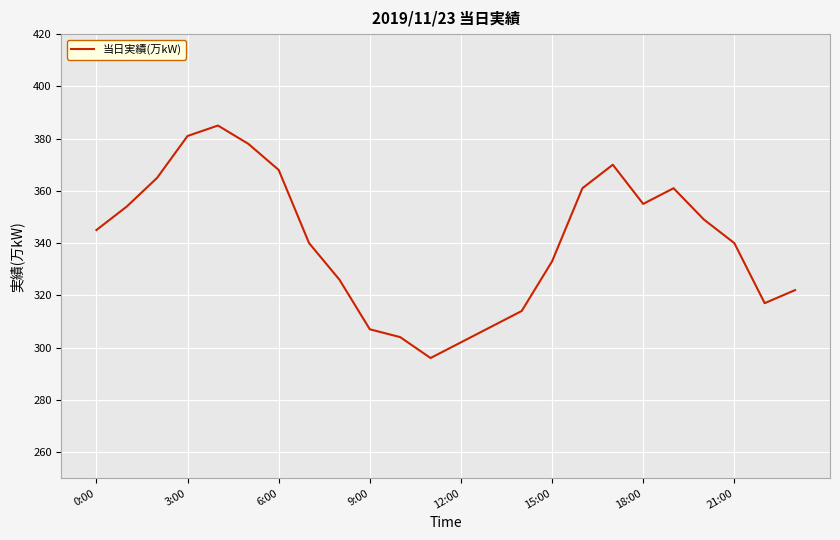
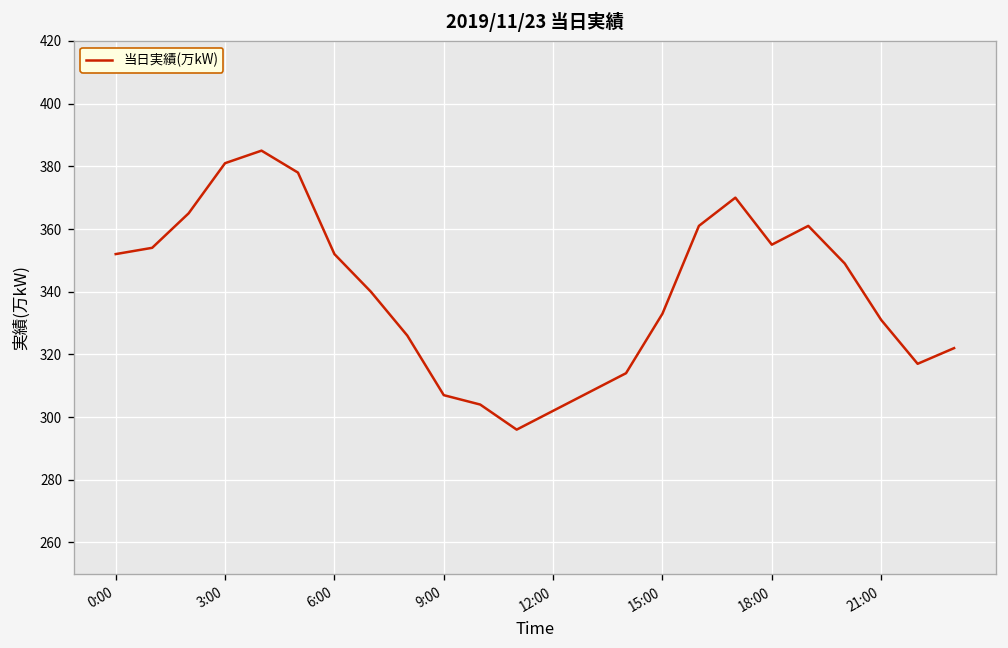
0:00: 345 -> 352
6:00: 368 -> 352
21:00: 340 -> 331
